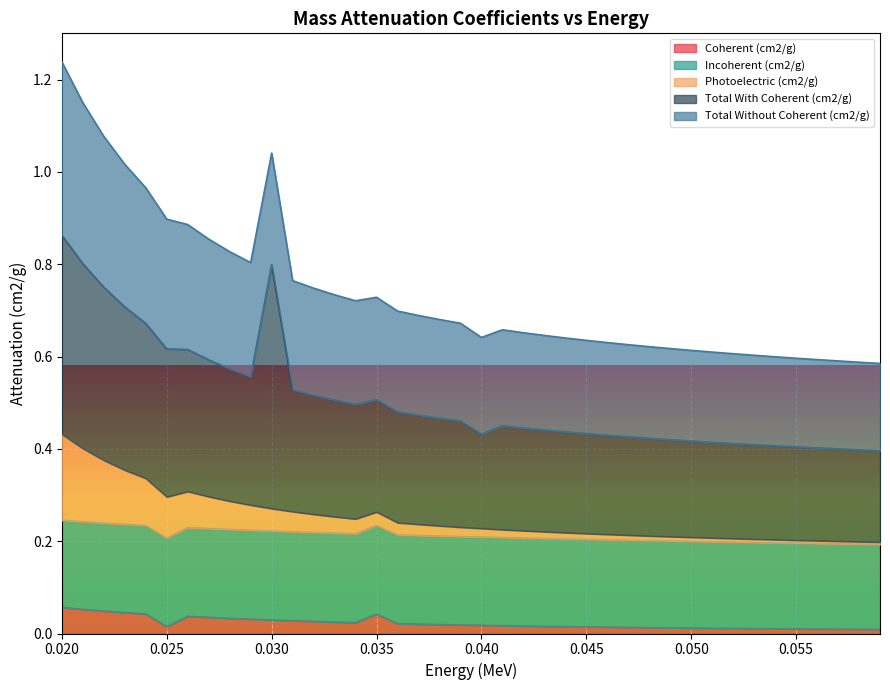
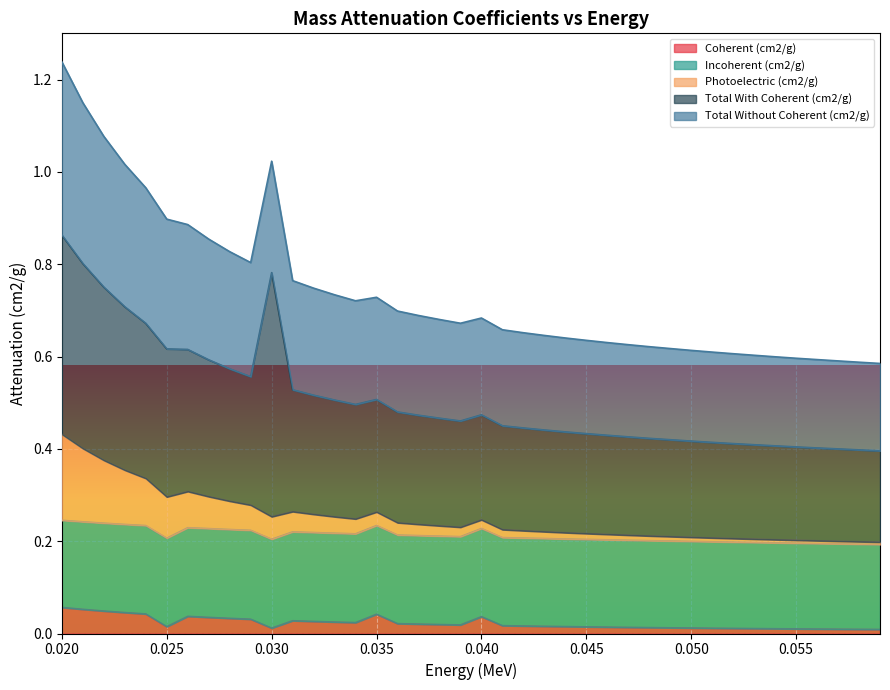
Coherent (cm2/g), 0.030: 0.03 -> 0.01
Coherent (cm2/g), 0.040: 0.02 -> 0.04
Total With Coherent (cm2/g), 0.040: 0.20 -> 0.23
